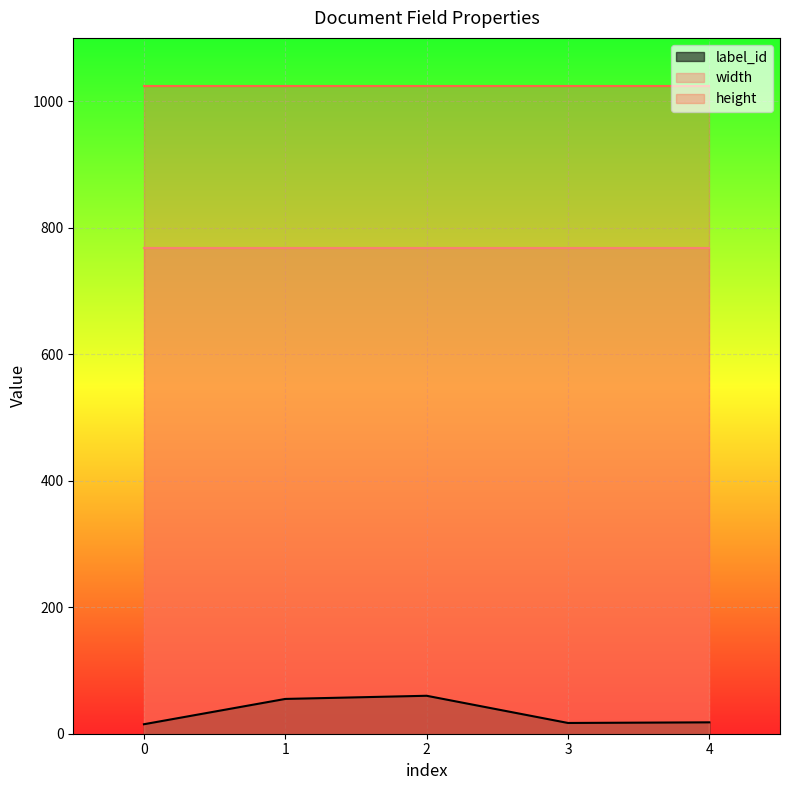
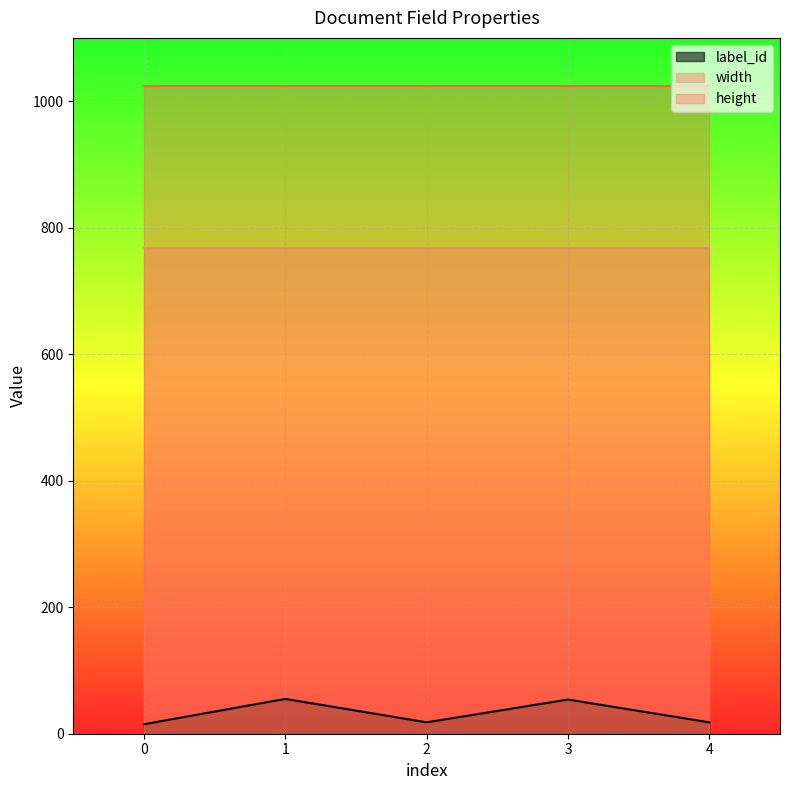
label_id, 2: 60 -> 20
label_id, 3: 20 -> 50
